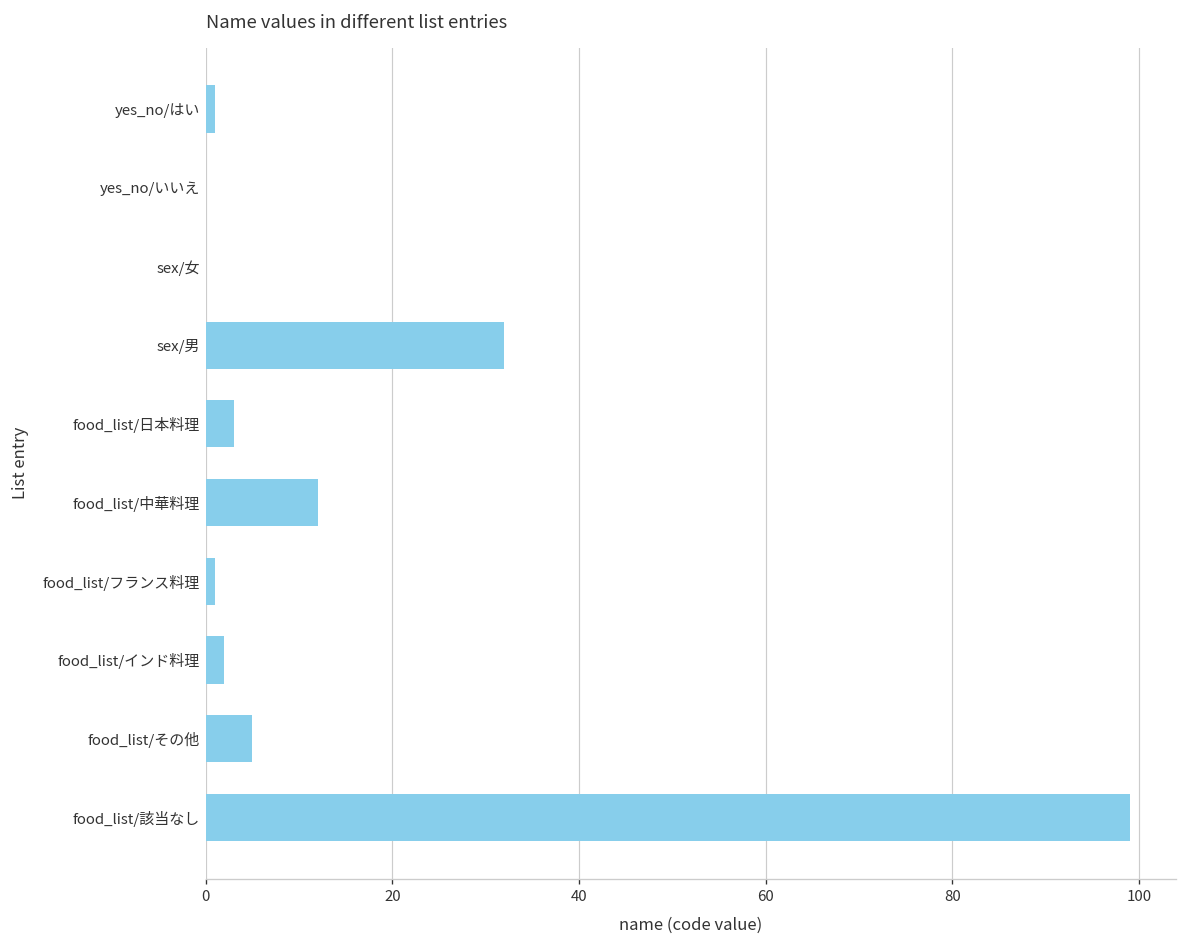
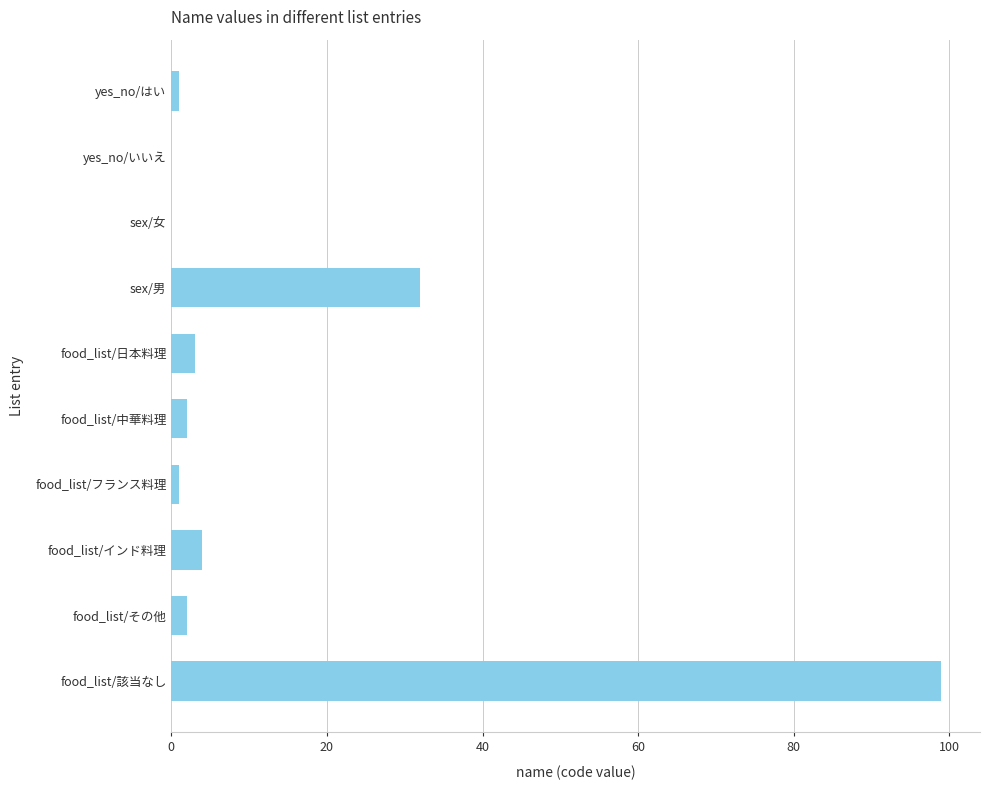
food_list/中華料理: 12 -> 2
food_list/インド料理: 2 -> 4
food_list/その他: 5 -> 2
